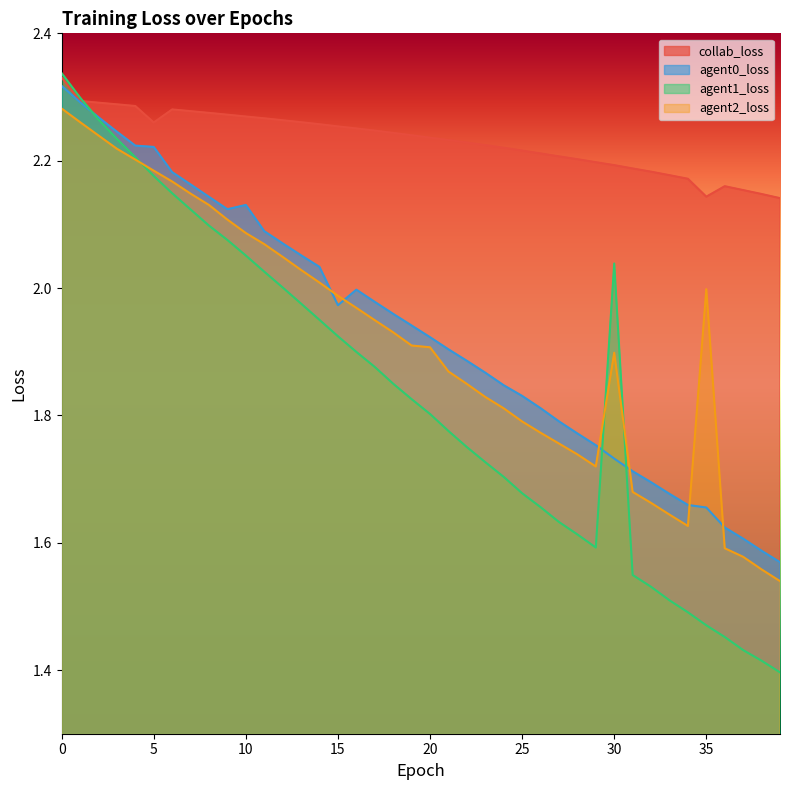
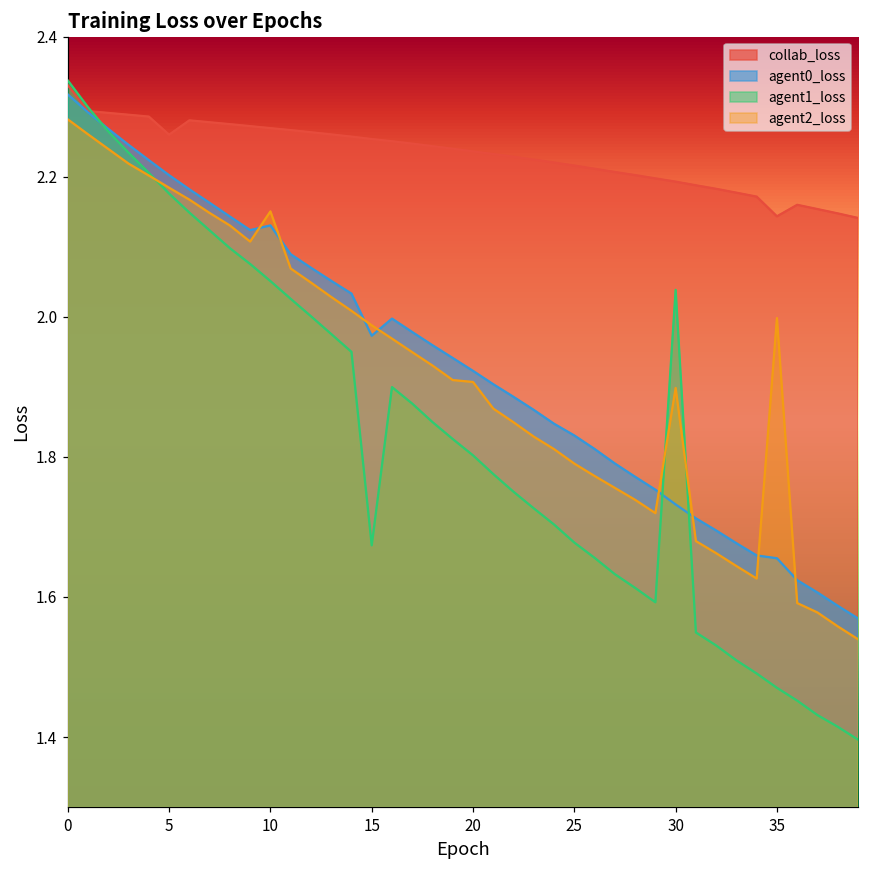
agent0_loss, 5: 2.22 -> 2.20
agent2_loss, 10: 2.09 -> 2.15
agent1_loss, 15: 1.92 -> 1.67
